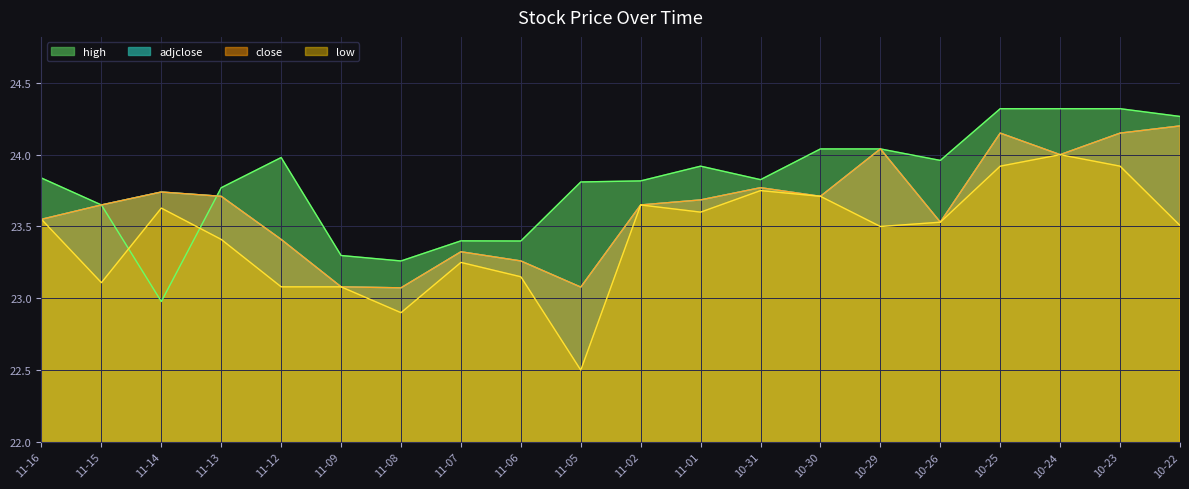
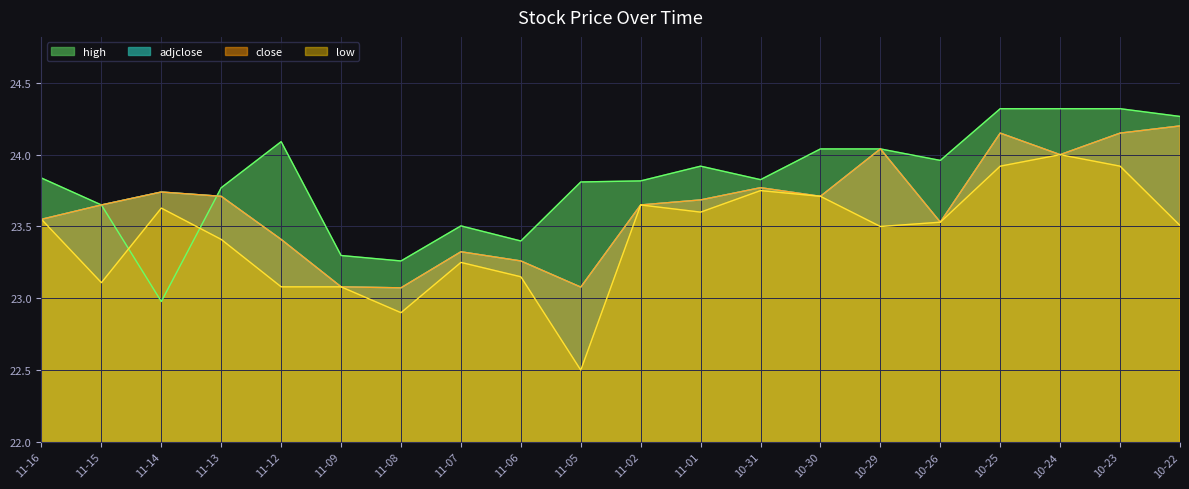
high, 11-12: 23.98 -> 24.09
high, 11-07: 23.40 -> 23.50
